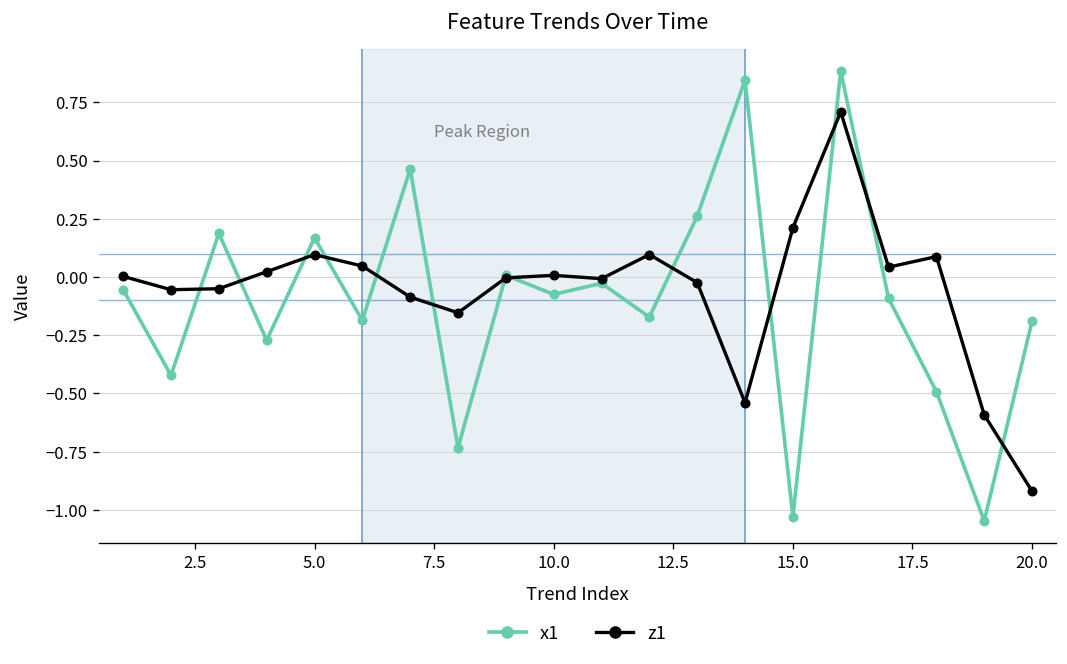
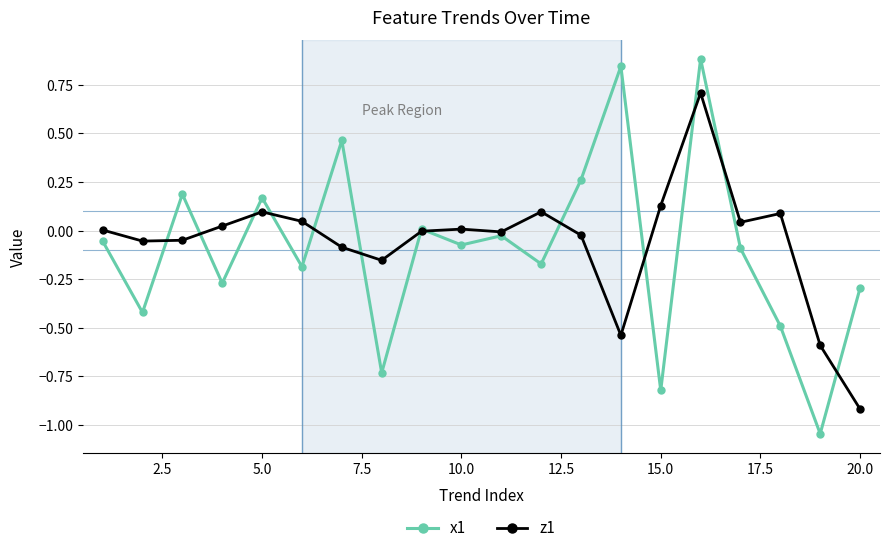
x1, 15.0: -1.03 -> -0.82
z1, 15.0: 0.21 -> 0.13
x1, 20.0: -0.19 -> -0.30
